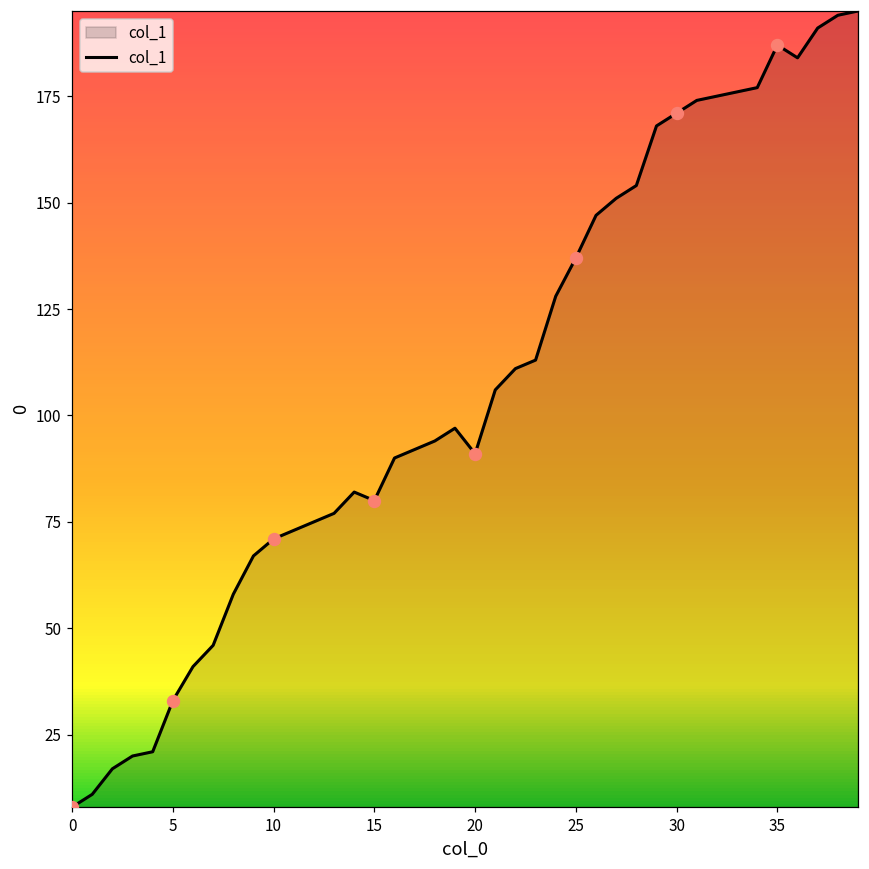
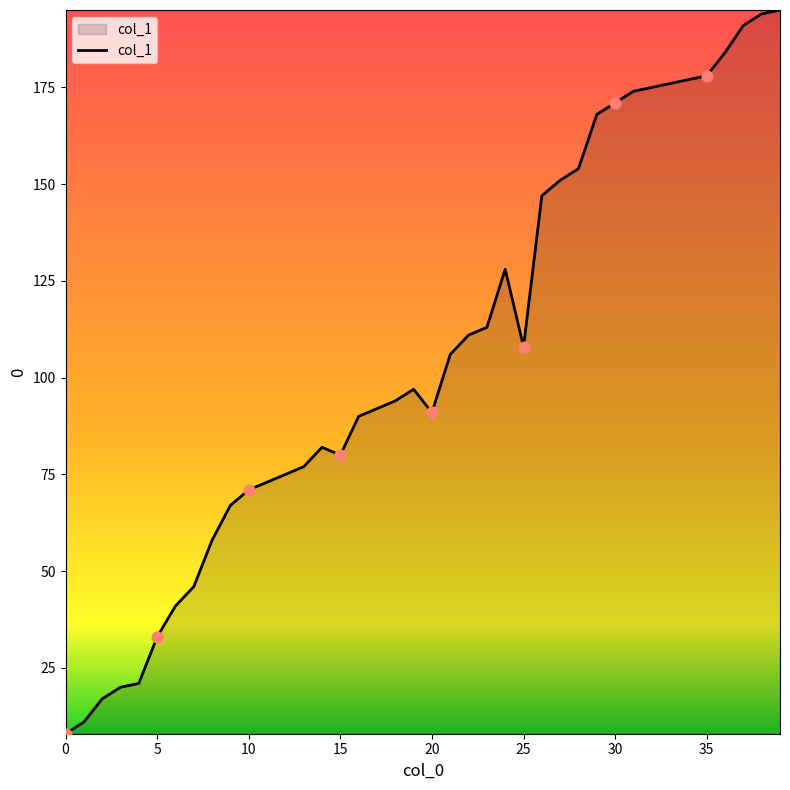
col_1, 25: 137 -> 108
col_1, 35: 187 -> 178
